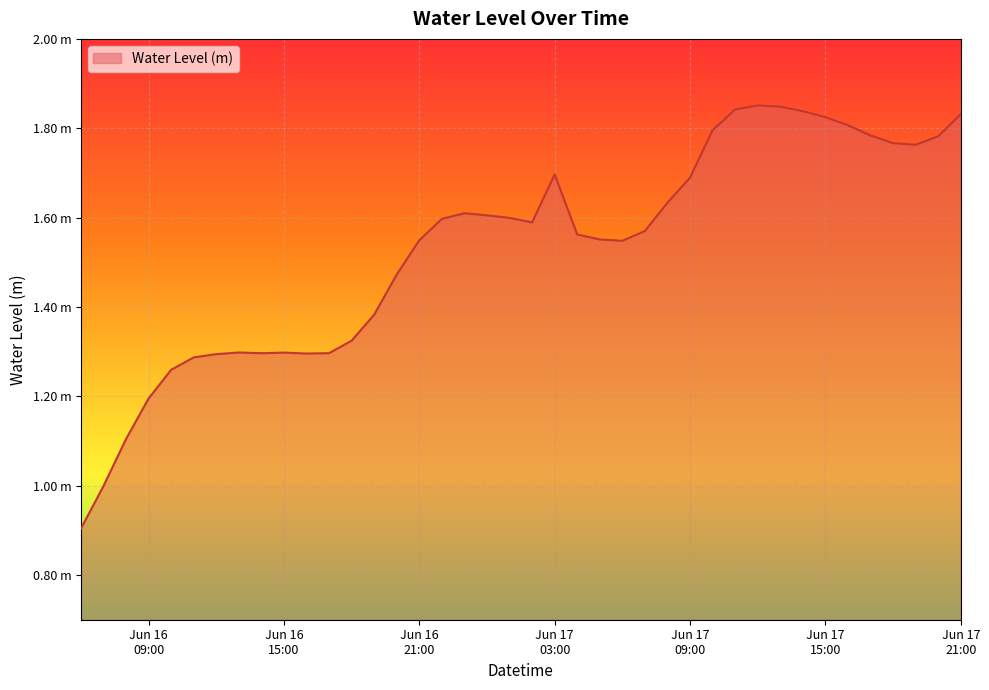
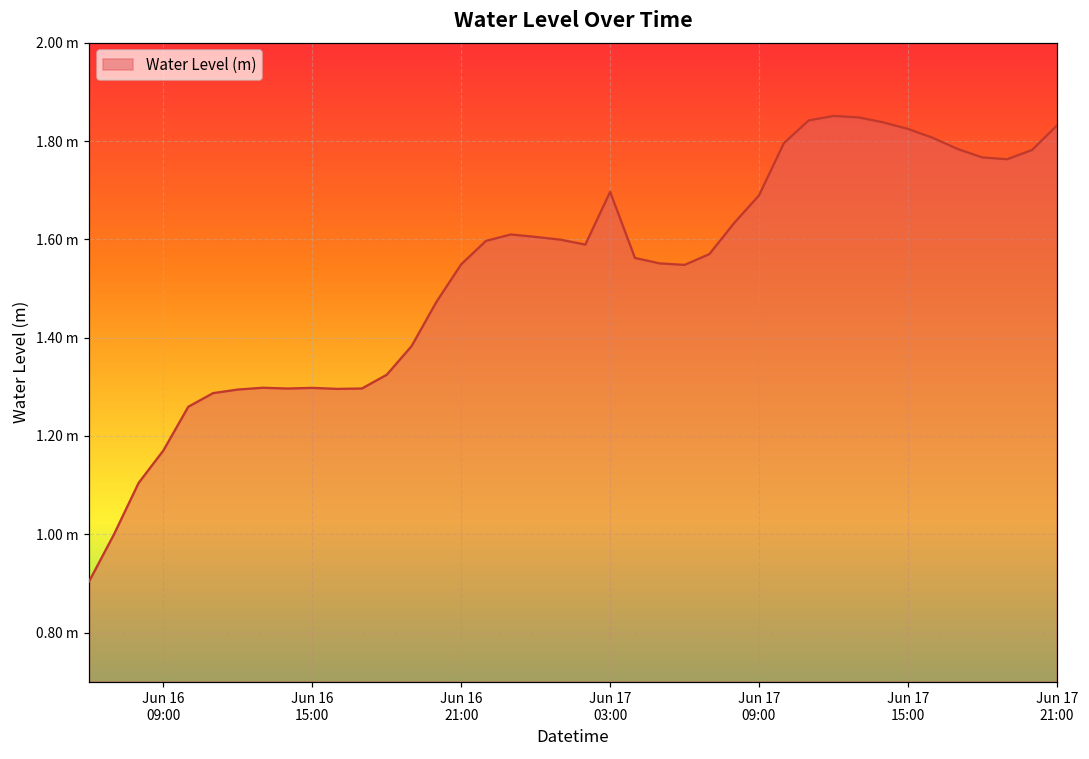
Jun 16 09:00: 1.20 m -> 1.17 m
